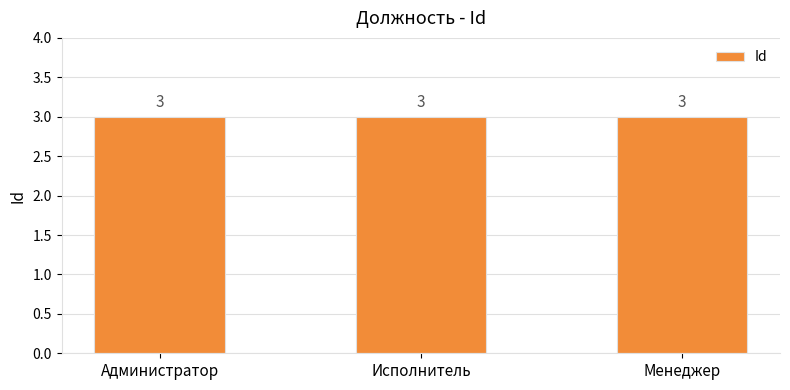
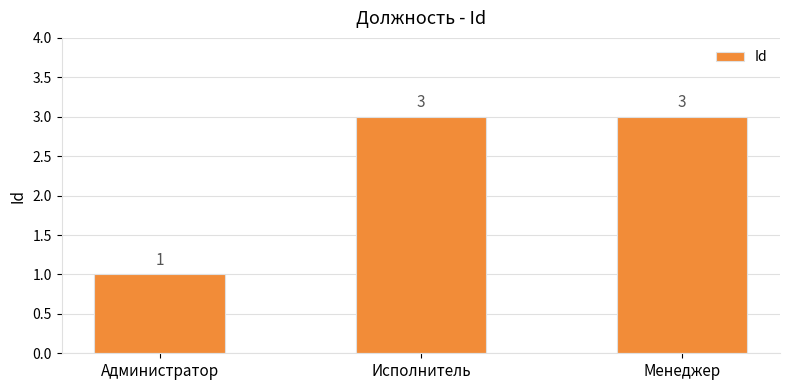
Администратор: 3 -> 1
